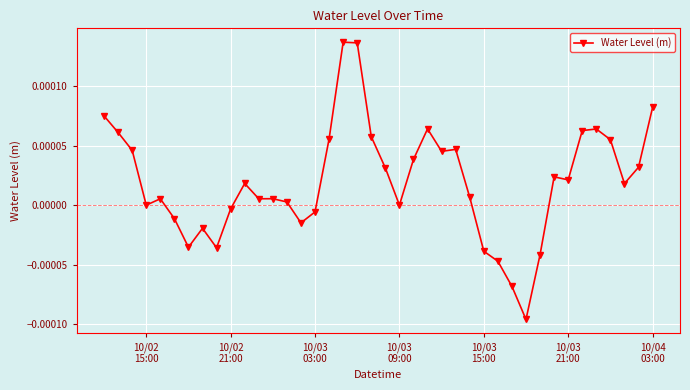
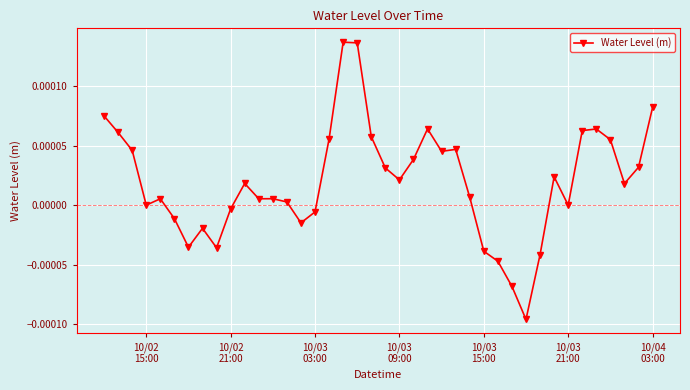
10/03 09:00: 0.00000 -> 0.00002
10/03 21:00: 0.00002 -> 0.00000
